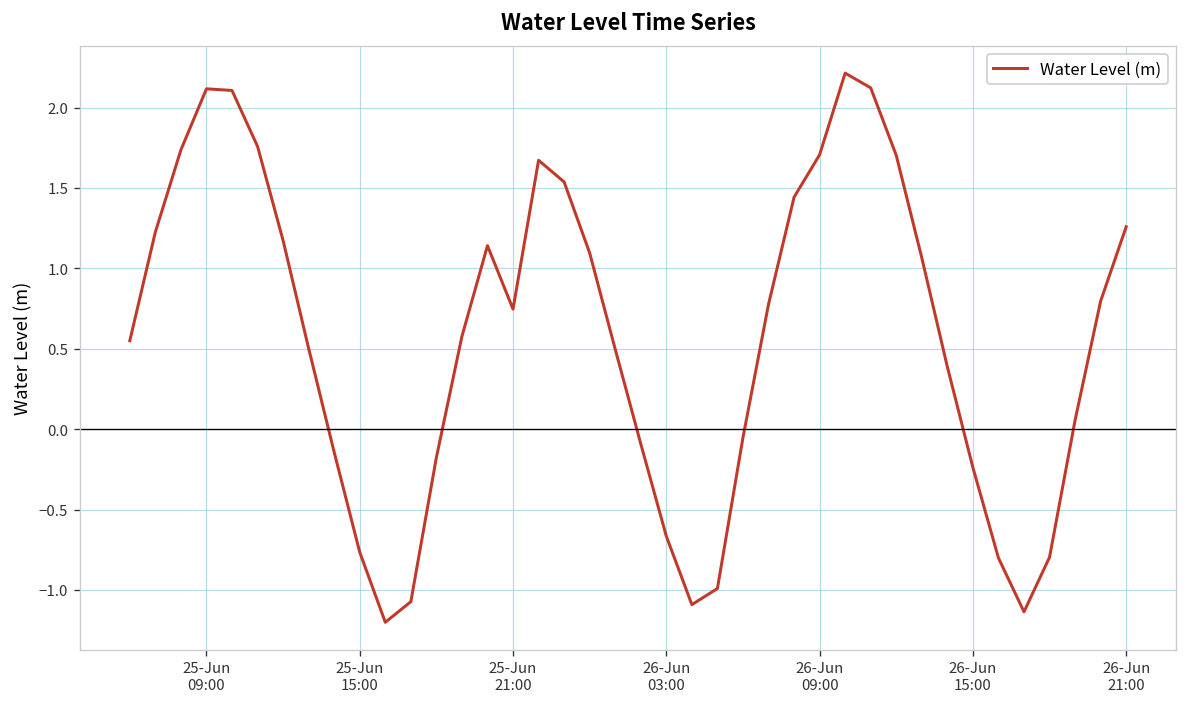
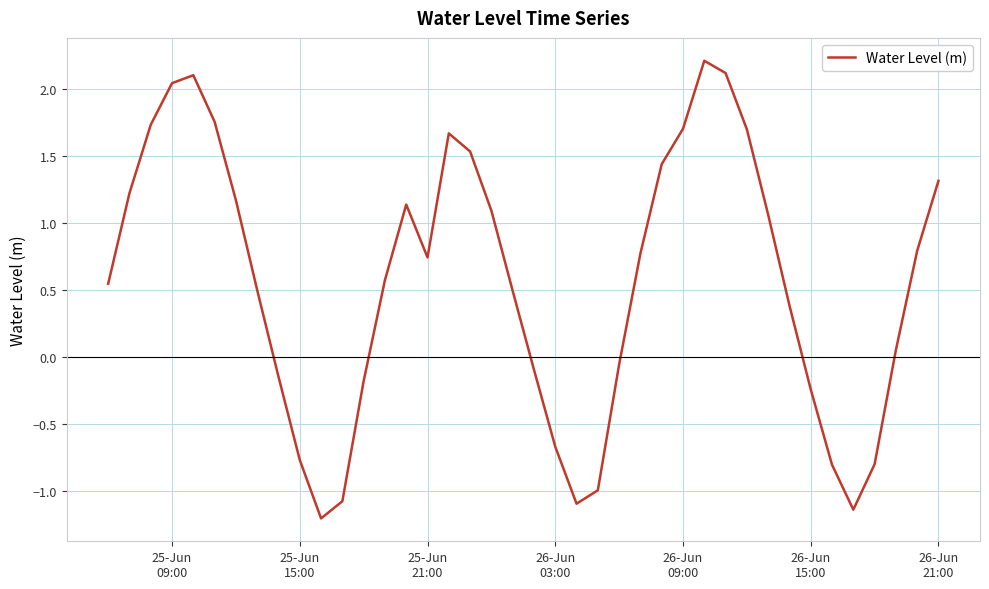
25-Jun 09:00: 2.12 -> 2.05
26-Jun 21:00: 1.26 -> 1.32
